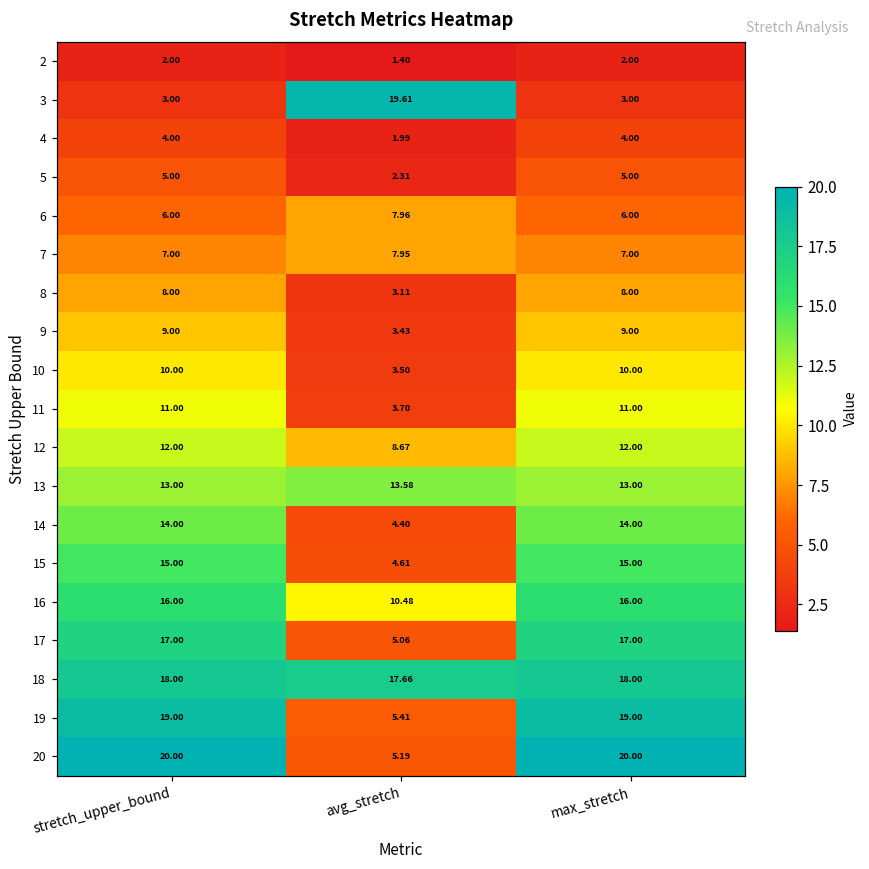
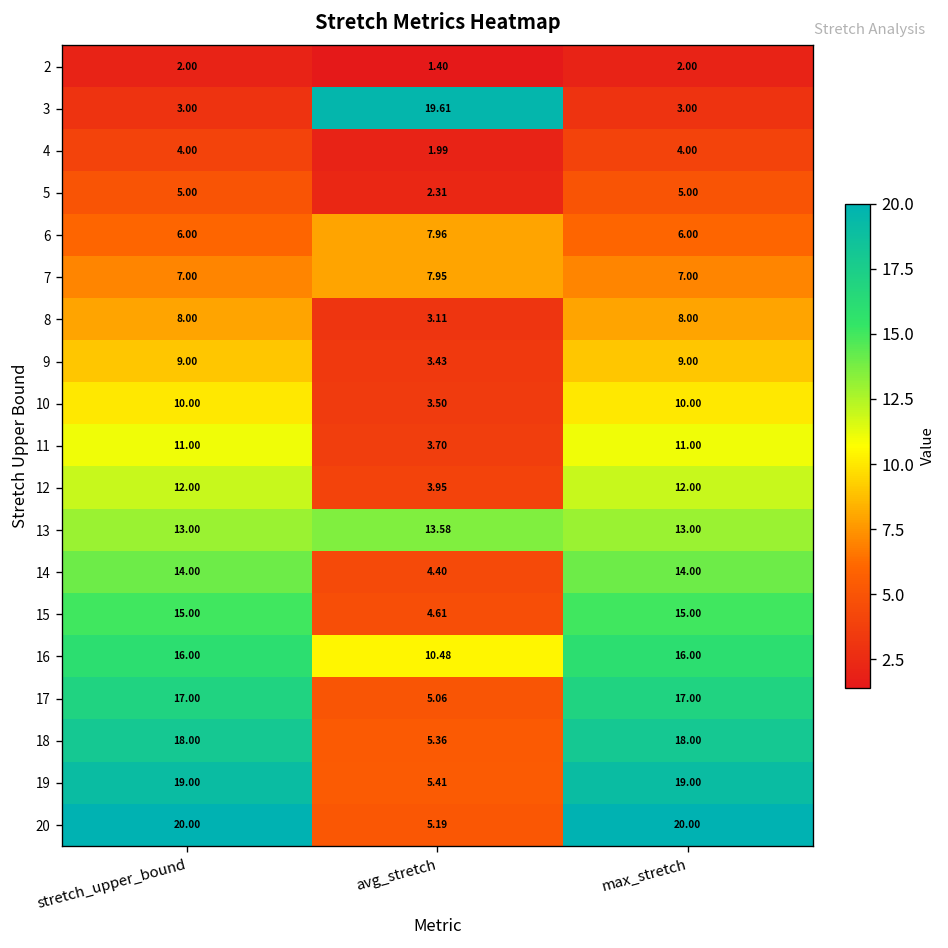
12, avg_stretch: 8.67 -> 3.95
18, avg_stretch: 17.66 -> 5.36
